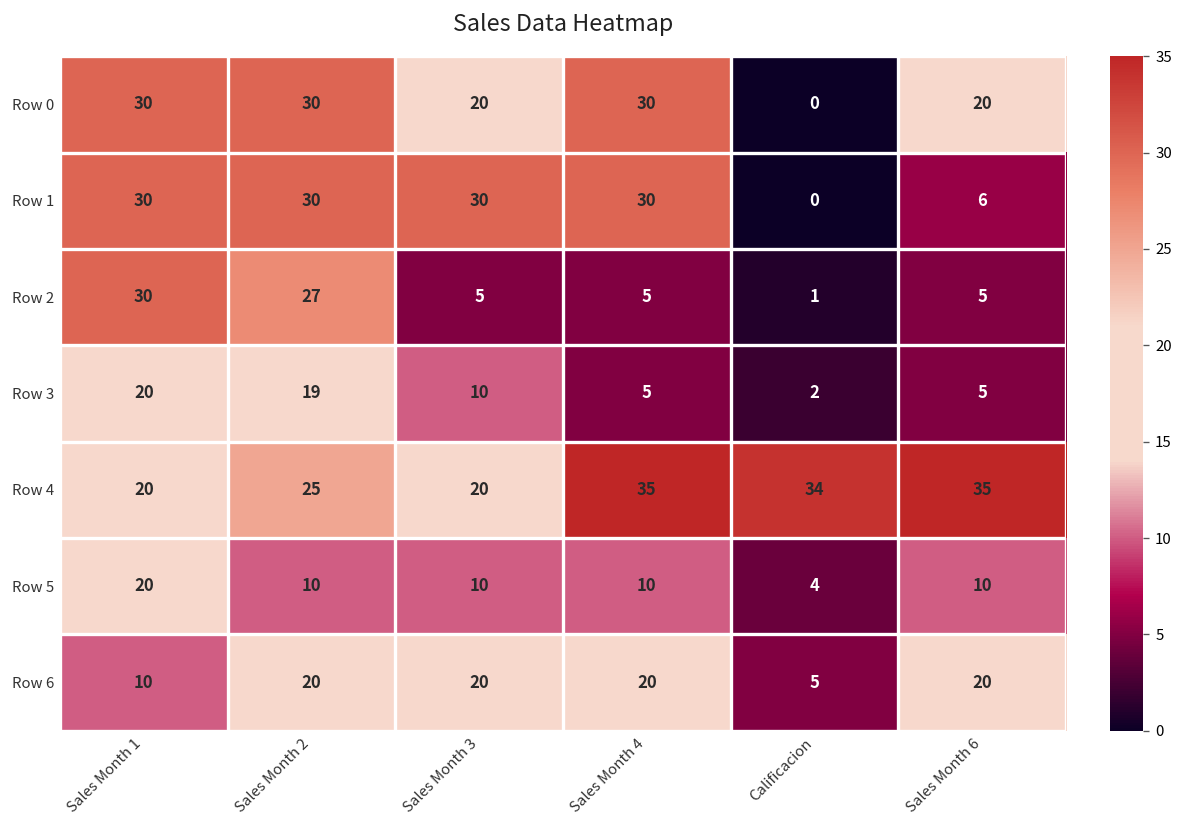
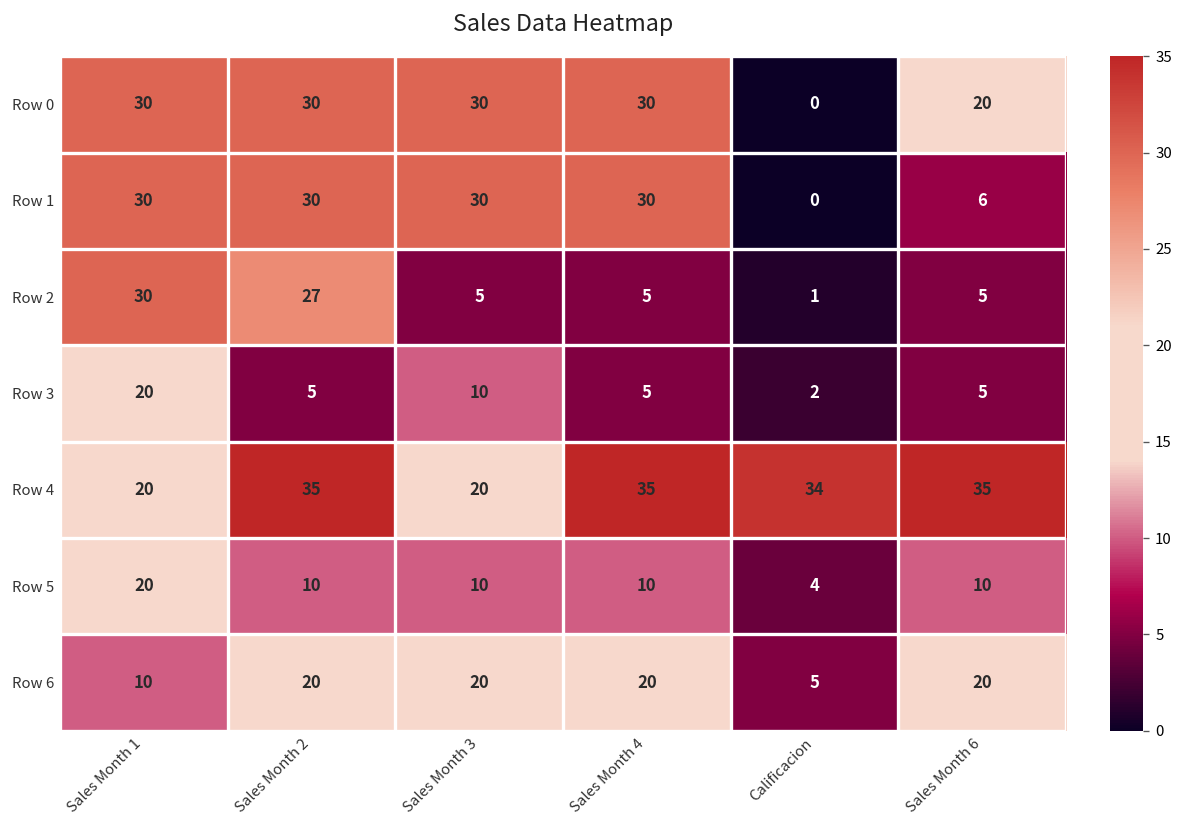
Row 0, Sales Month 3: 20 -> 30
Row 3, Sales Month 2: 19 -> 5
Row 4, Sales Month 2: 25 -> 35
